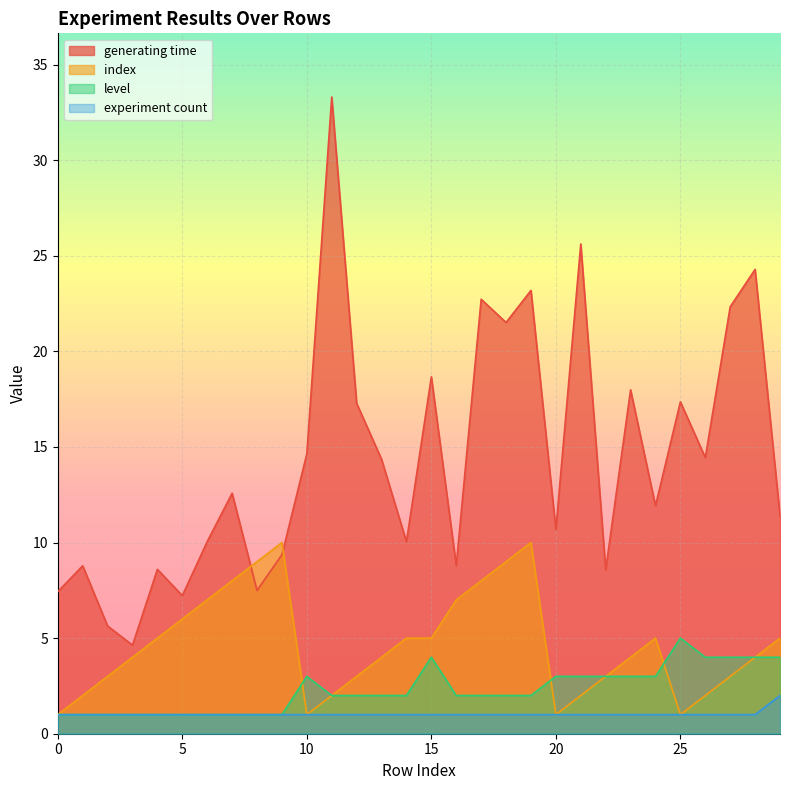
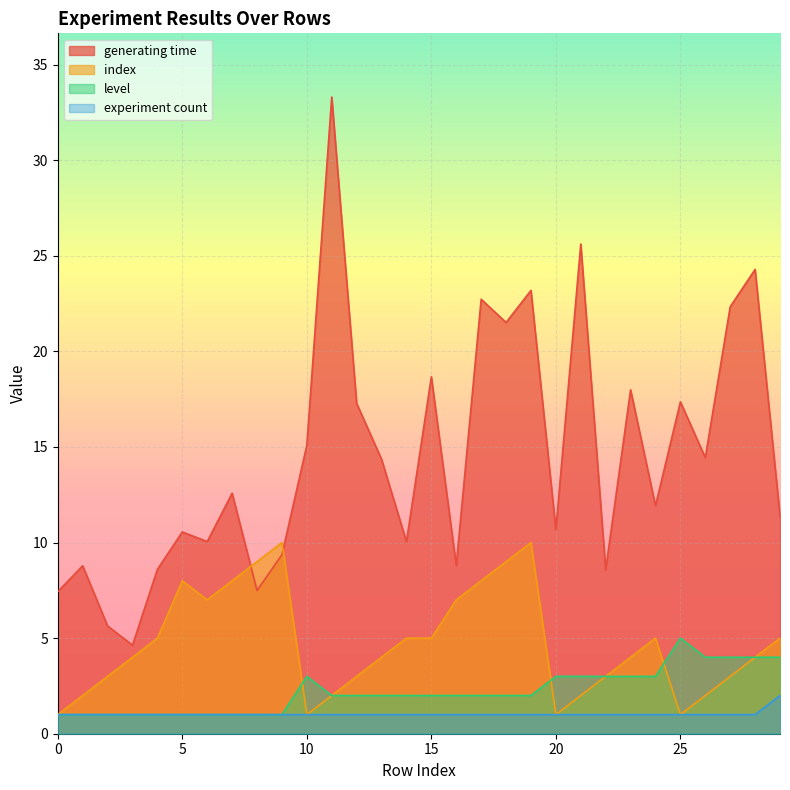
generating time, 5: 7.2 -> 10.6
index, 5: 6 -> 8
generating time, 10: 14.6 -> 15.1
level, 15: 4 -> 2
